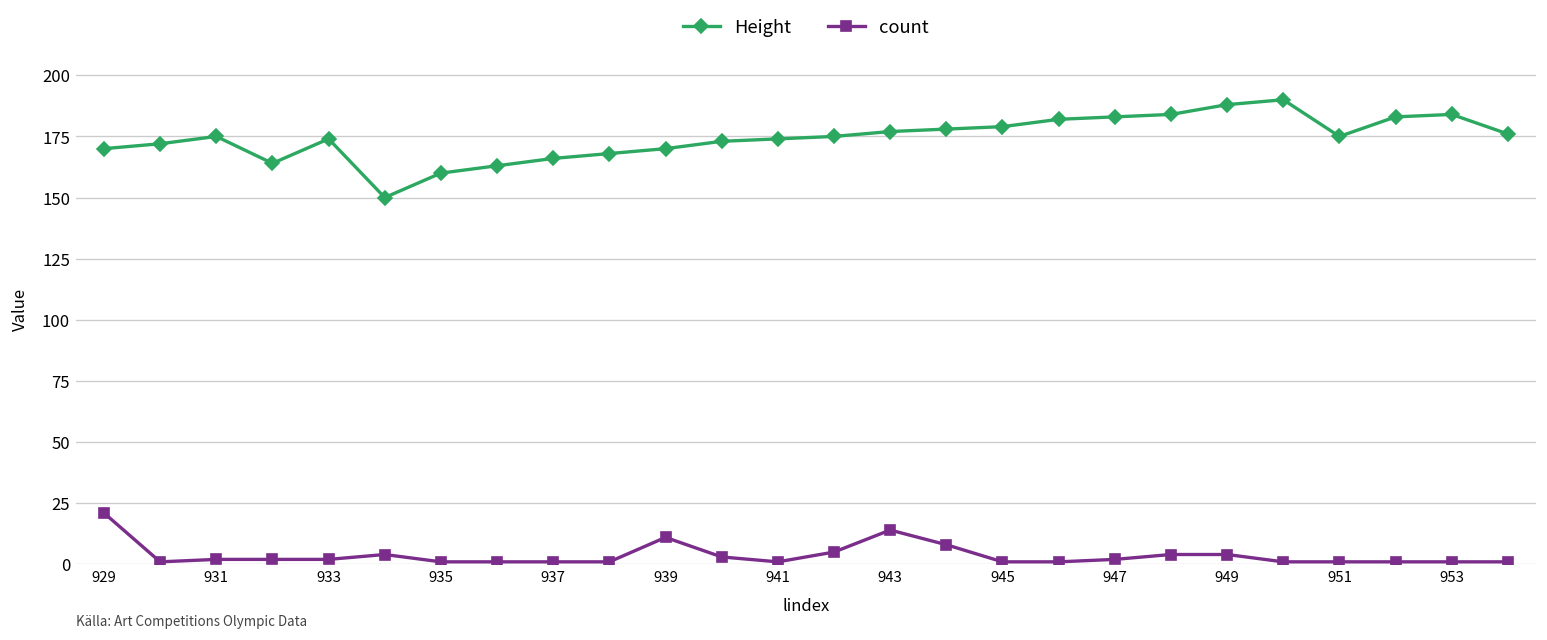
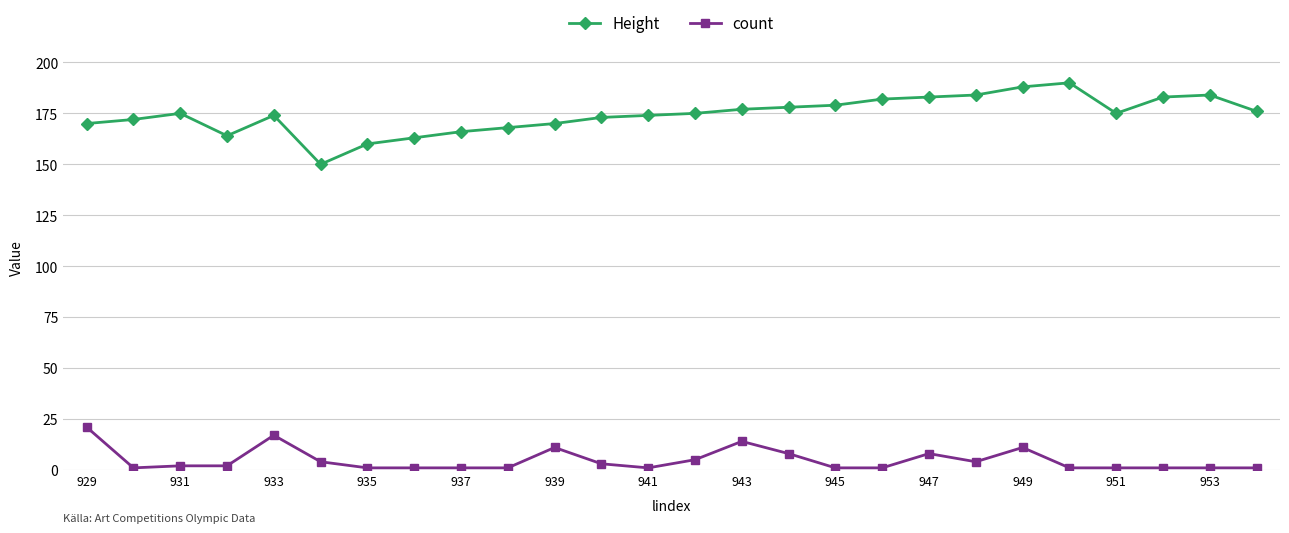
count, 933: 2 -> 17
count, 947: 2 -> 8
count, 949: 4 -> 11
